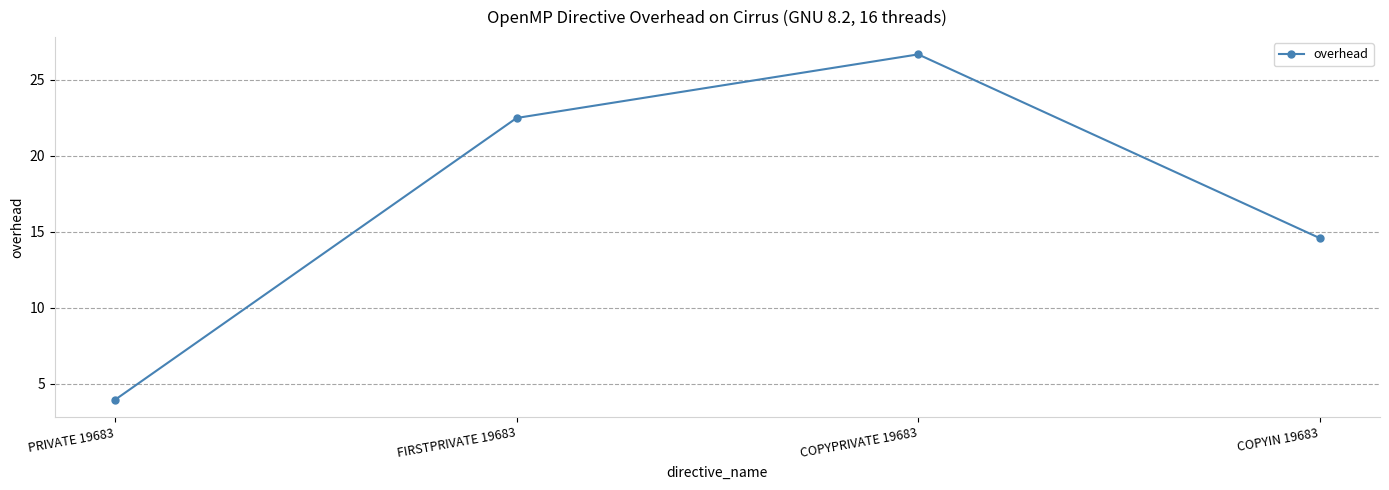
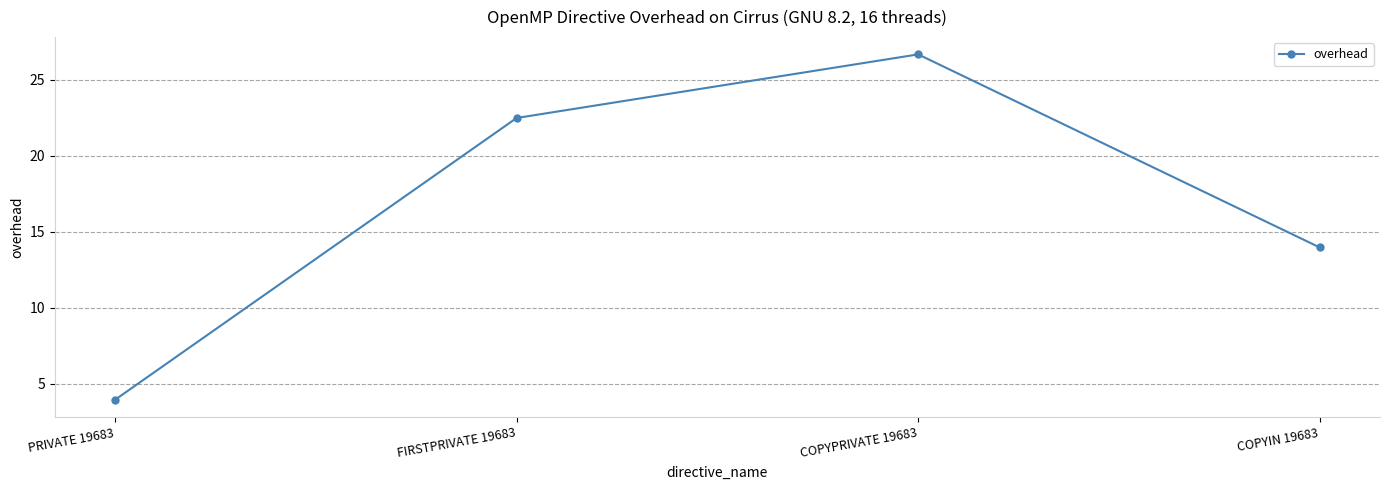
COPYIN 19683: 14.6 -> 14.0
